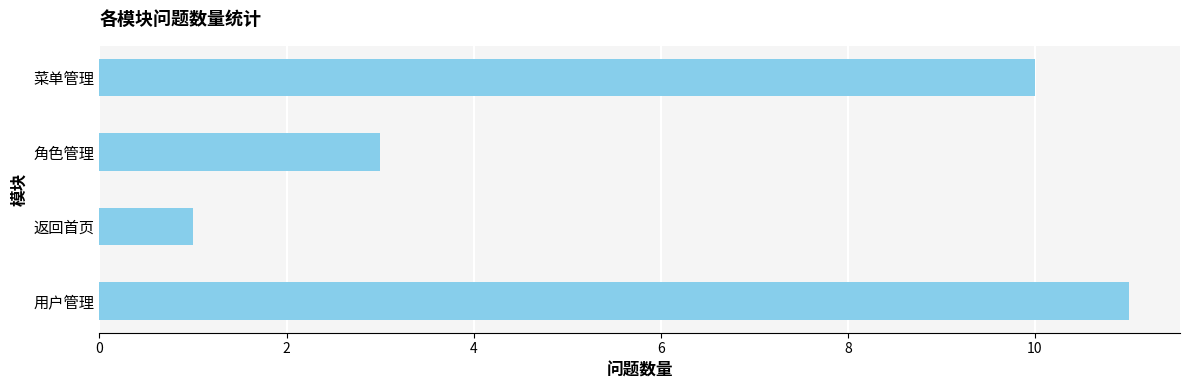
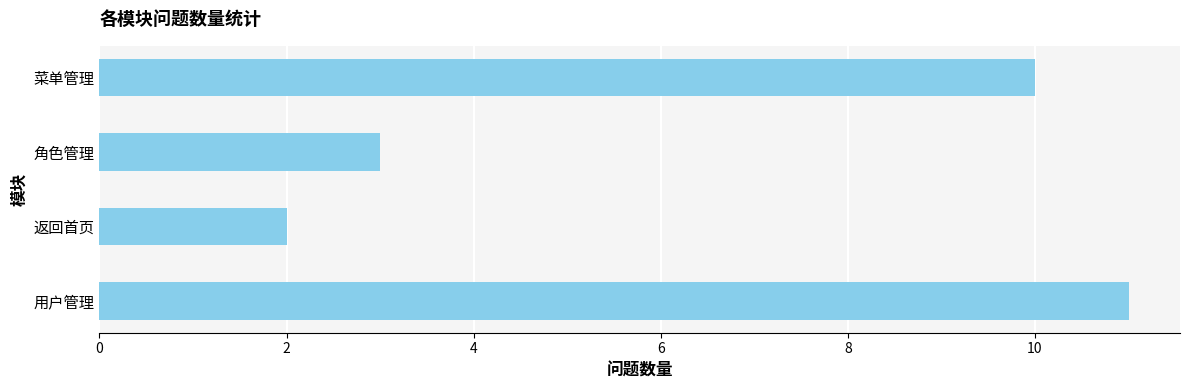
返回首页: 1 -> 2
